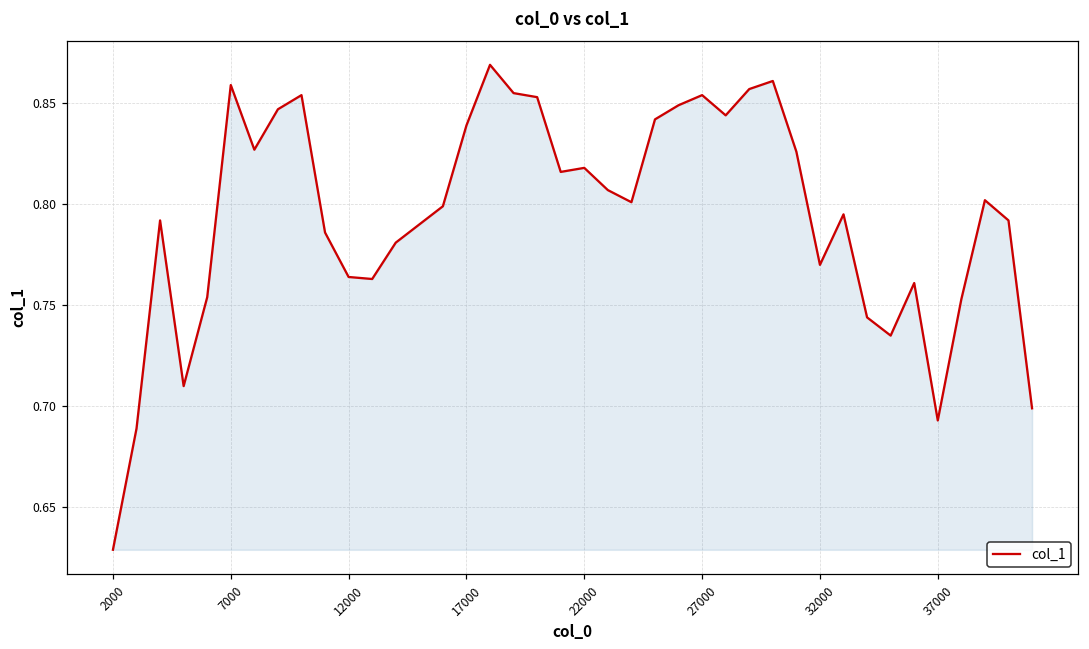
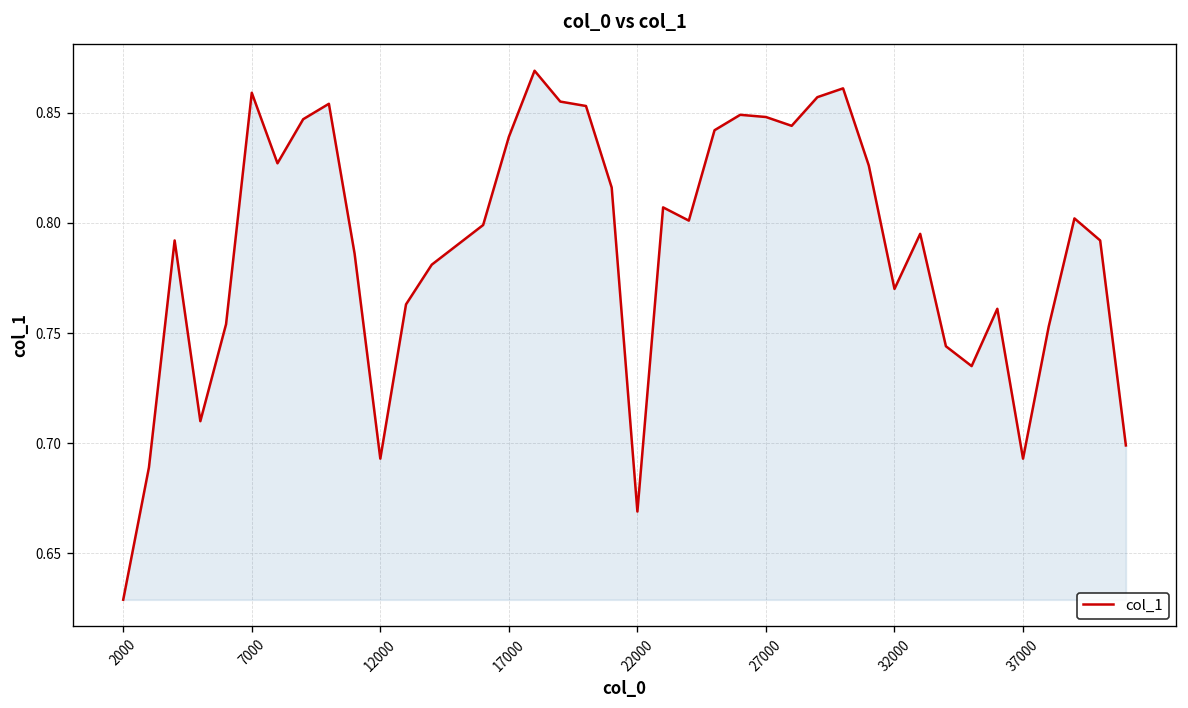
12000: 0.764 -> 0.693
22000: 0.818 -> 0.669
27000: 0.854 -> 0.848
